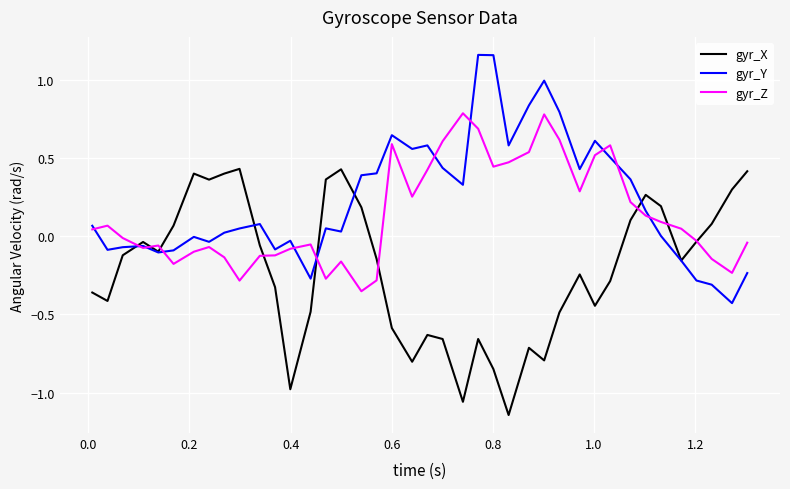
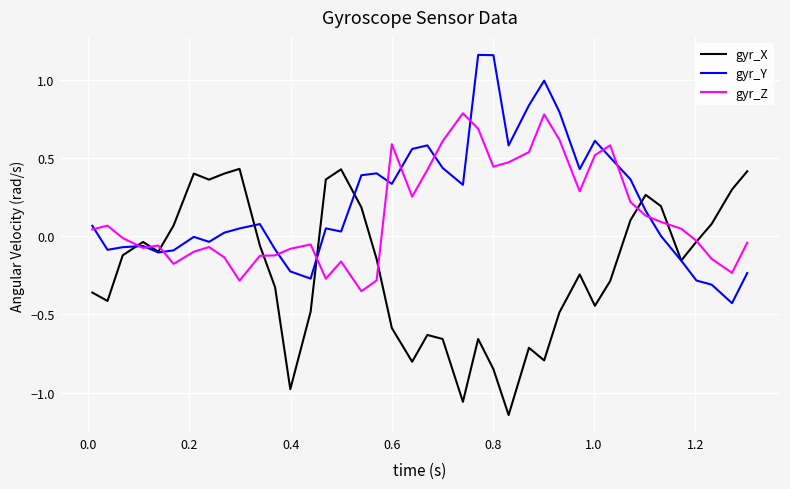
gyr_Y, 0.4: -0.03 -> -0.23
gyr_Y, 0.6: 0.65 -> 0.33
